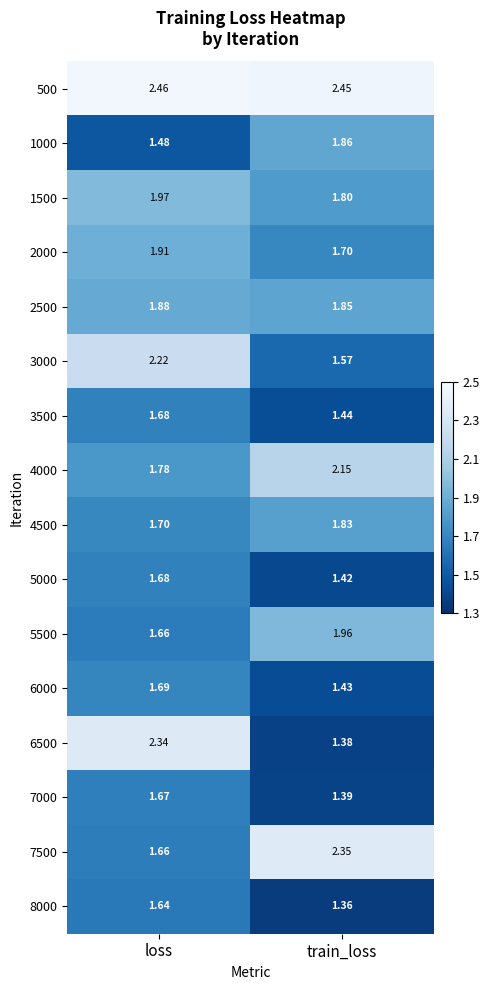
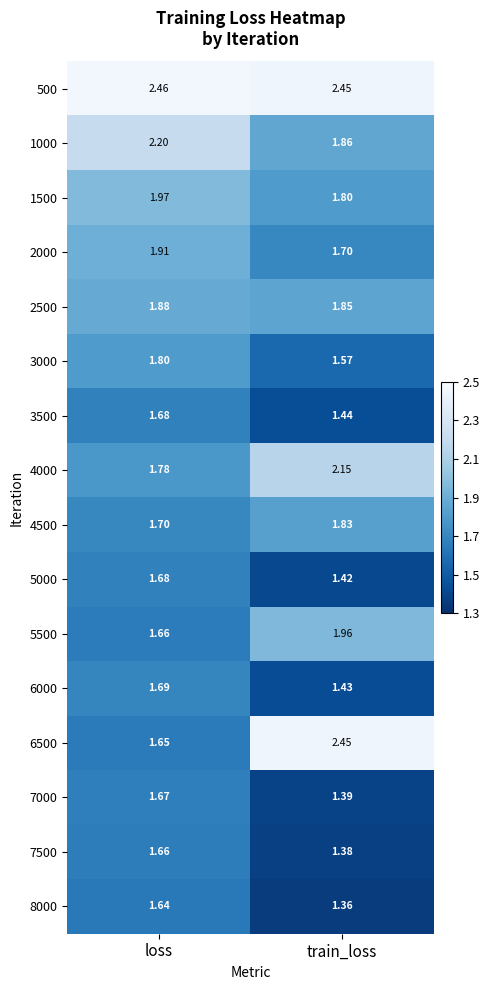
1000, loss: 1.48 -> 2.20
3000, loss: 2.22 -> 1.80
6500, loss: 2.34 -> 1.65
6500, train_loss: 1.38 -> 2.45
7500, train_loss: 2.35 -> 1.38
